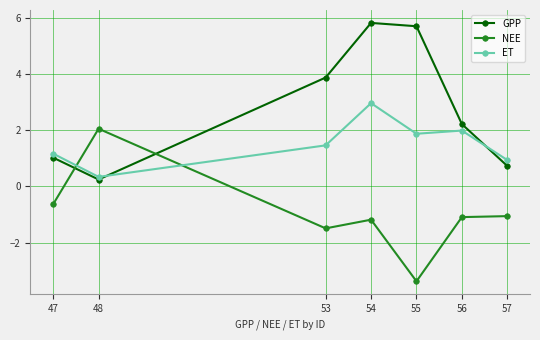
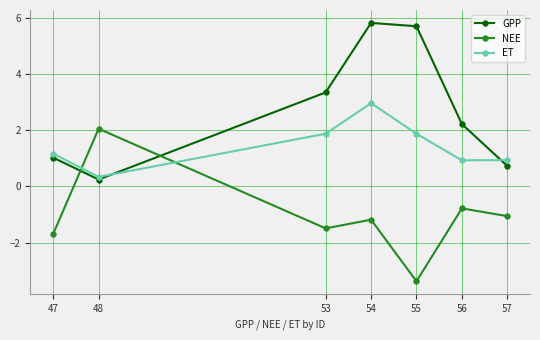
NEE, 47: -0.6 -> -1.7
GPP, 53: 3.9 -> 3.3
ET, 53: 1.5 -> 1.9
NEE, 56: -1.1 -> -0.8
ET, 56: 2.0 -> 0.9
